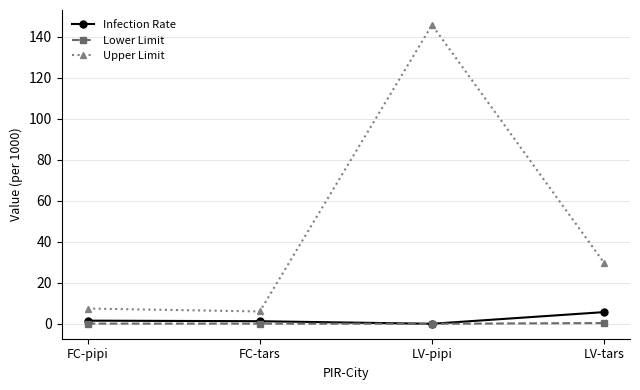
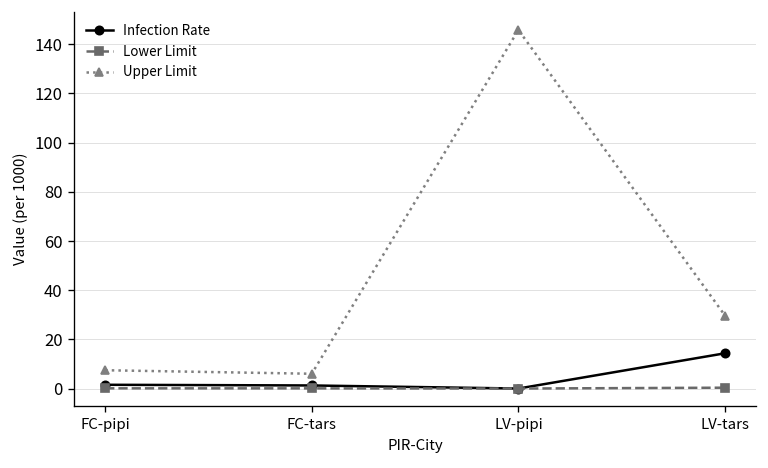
Infection Rate, LV-tars: 6 -> 14
